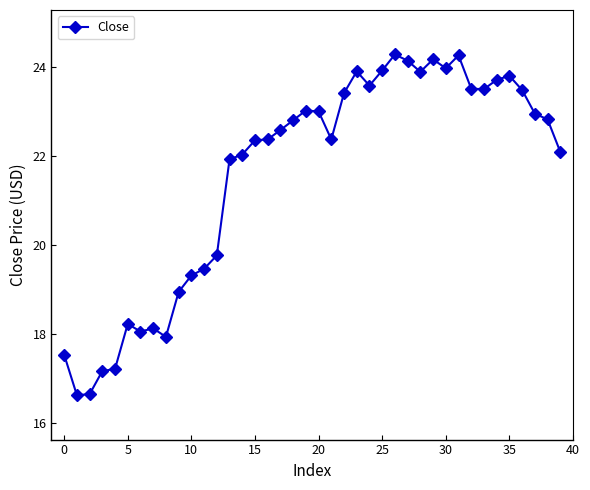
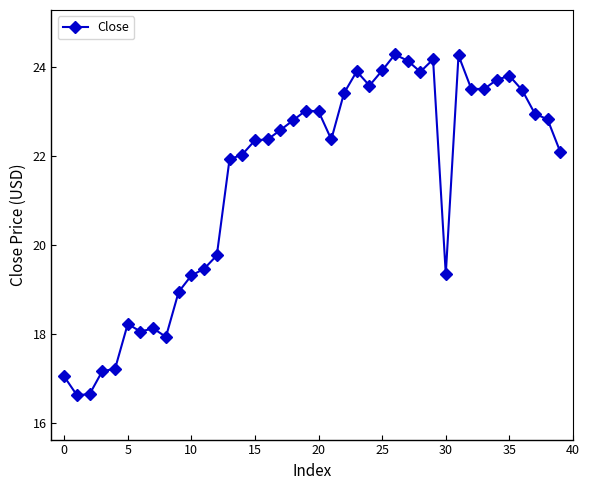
0: 17.5 -> 17.0
30: 24.0 -> 19.3
